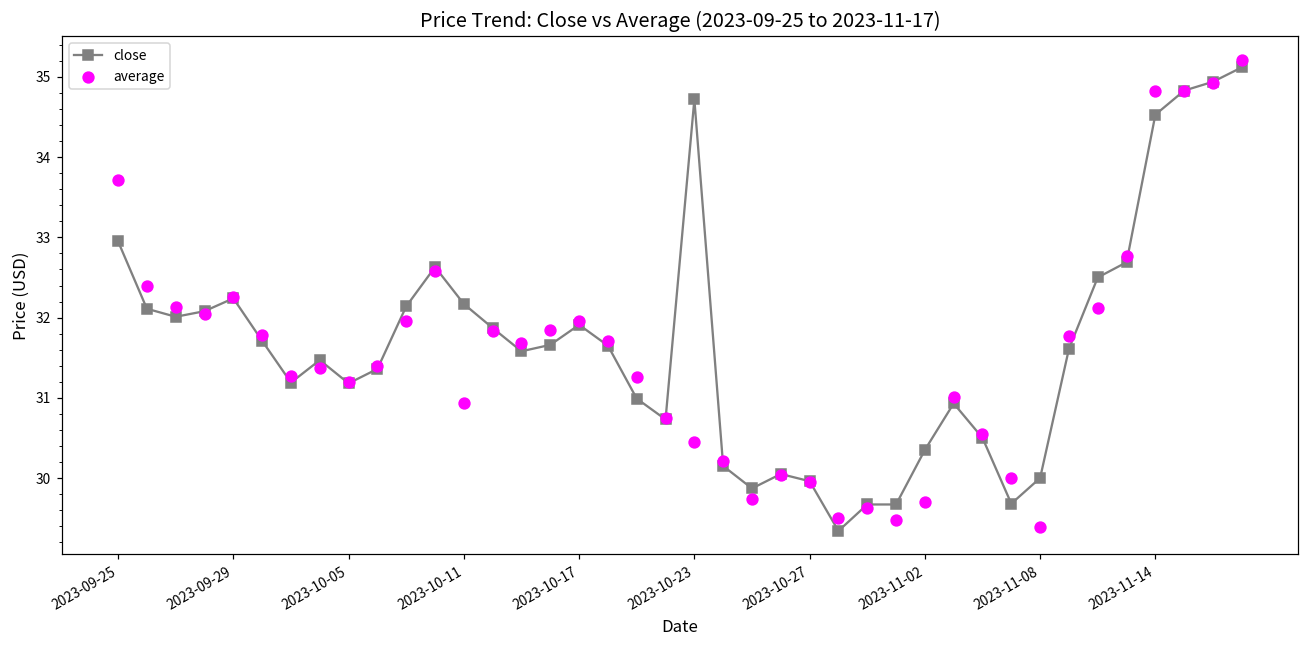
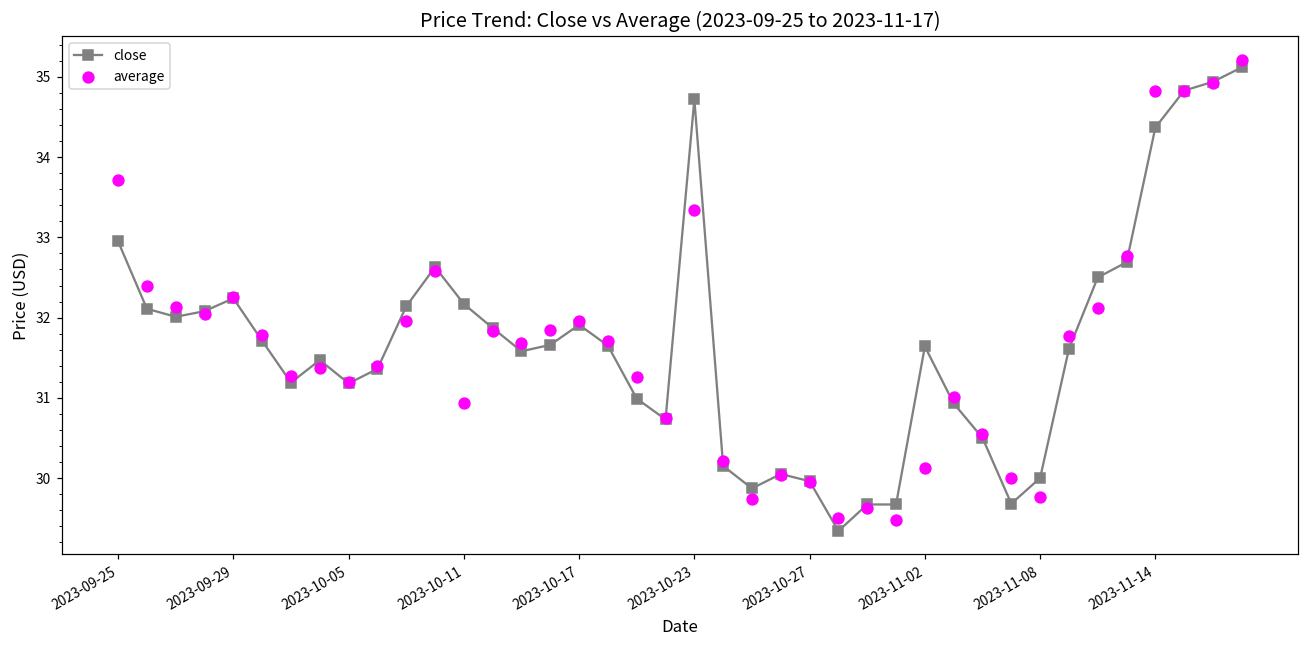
average, 2023-10-23: 30.4 -> 33.3
close, 2023-11-02: 30.4 -> 31.6
average, 2023-11-02: 29.7 -> 30.1
average, 2023-11-08: 29.4 -> 29.8
close, 2023-11-14: 34.5 -> 34.4
